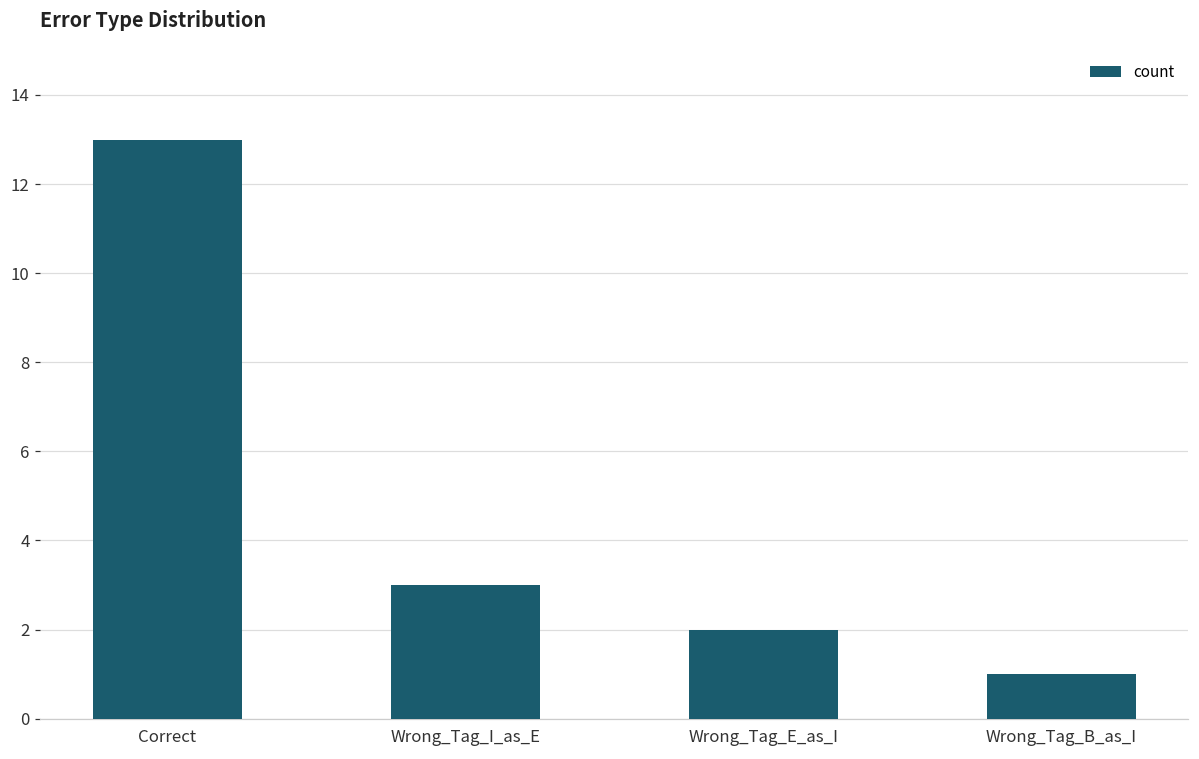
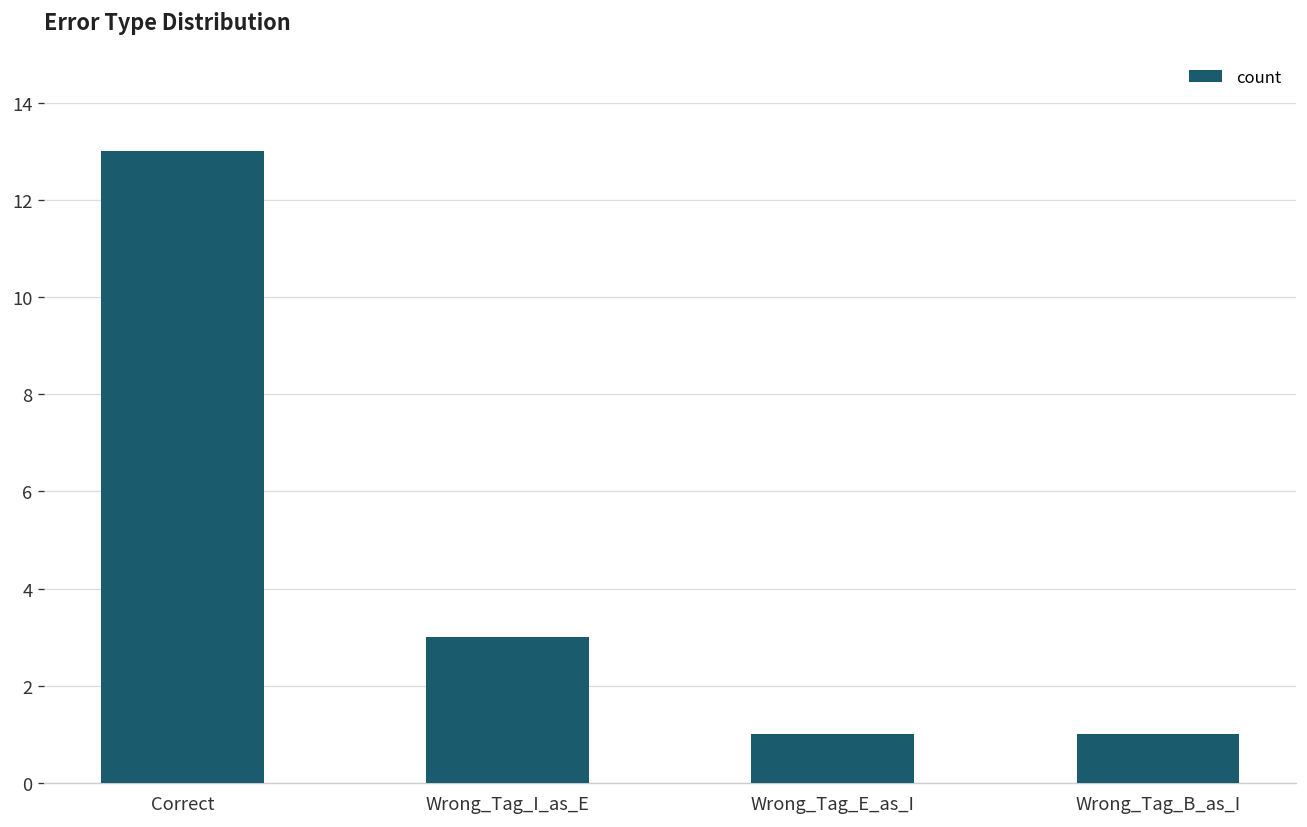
Wrong_Tag_E_as_I: 2 -> 1
